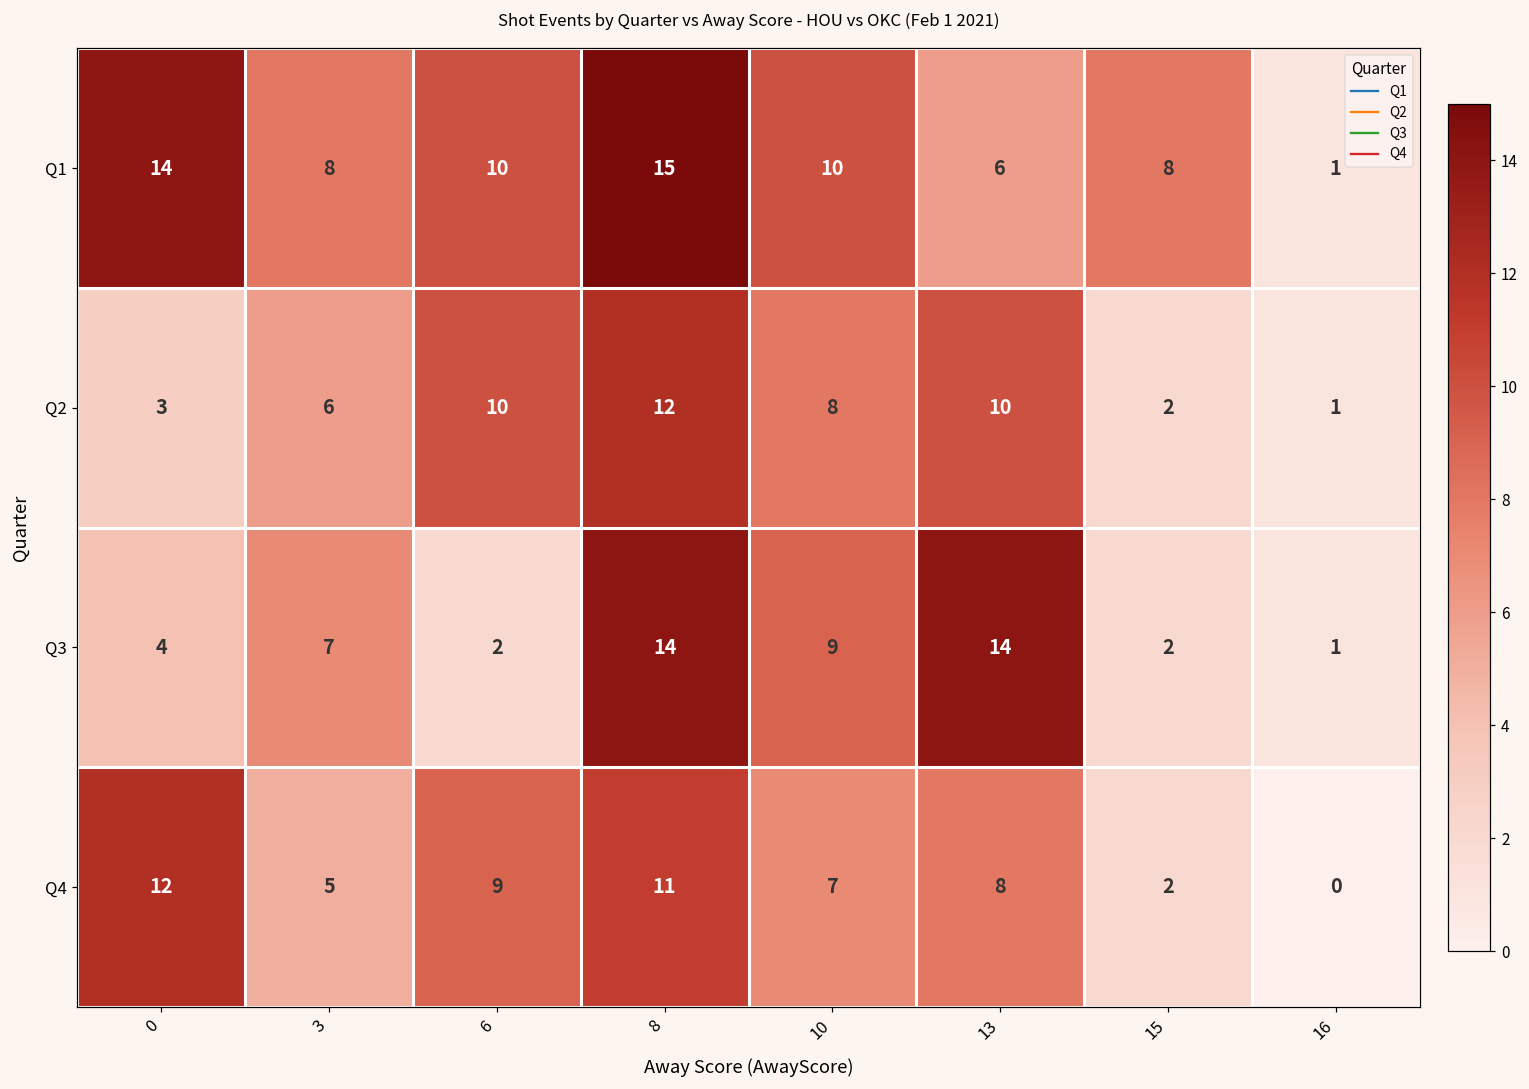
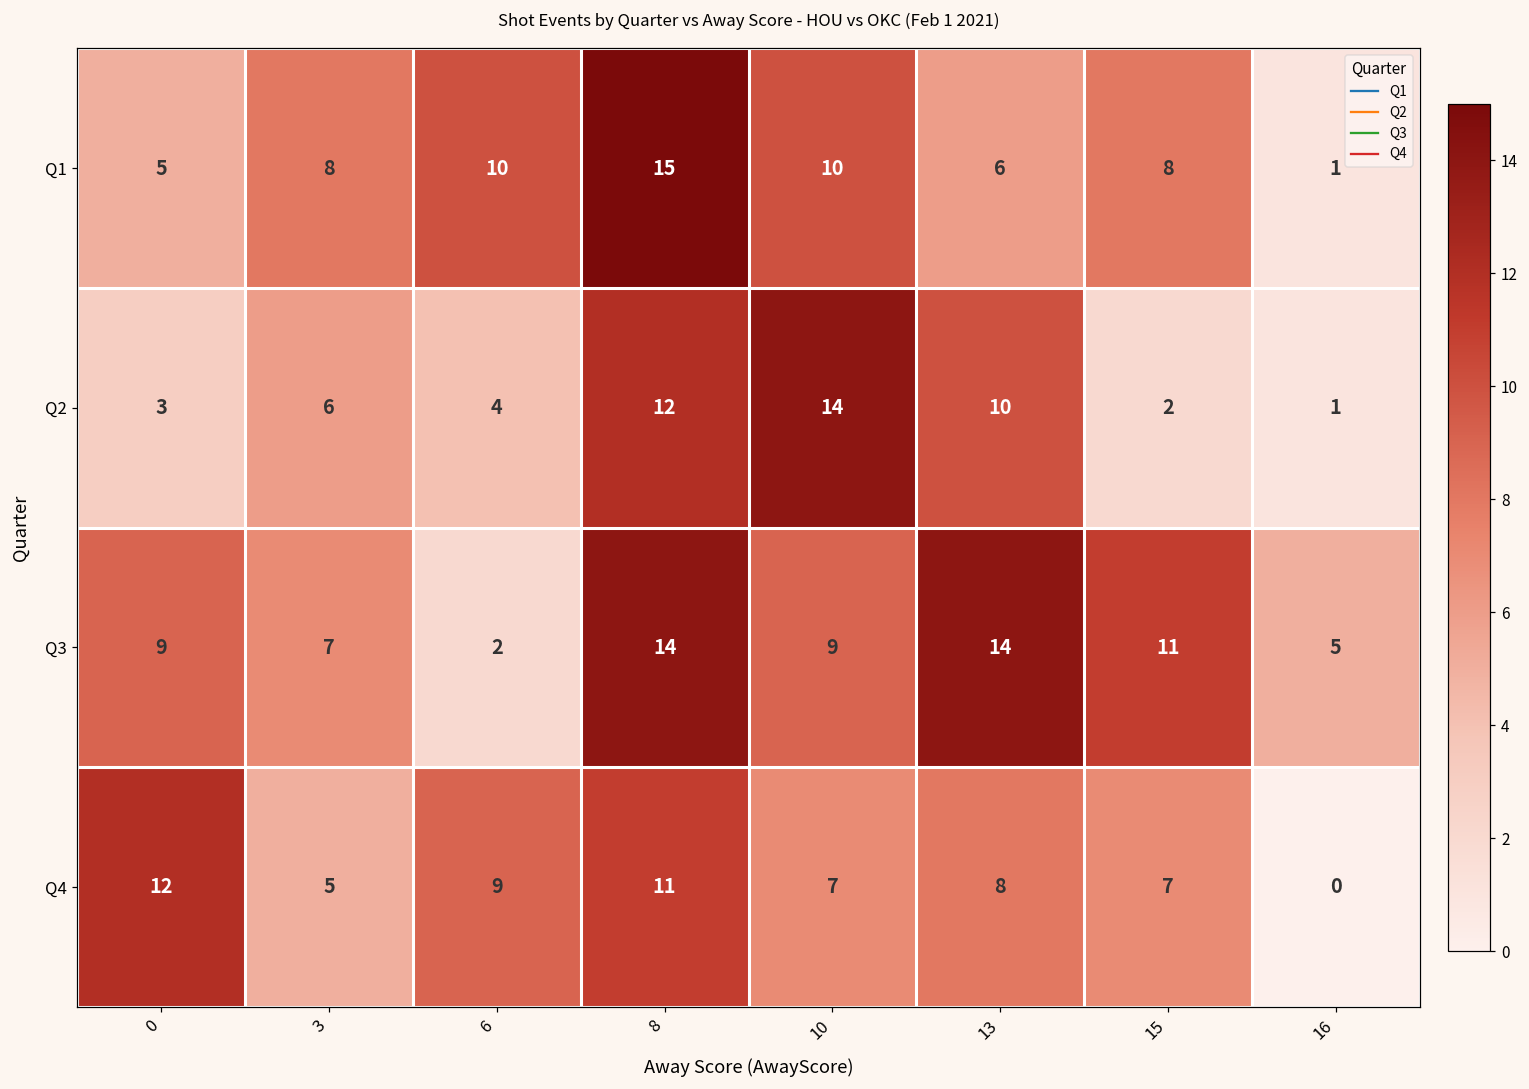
Q1, 0: 14 -> 5
Q2, 6: 10 -> 4
Q2, 10: 8 -> 14
Q3, 0: 4 -> 9
Q3, 15: 2 -> 11
Q3, 16: 1 -> 5
Q4, 15: 2 -> 7
